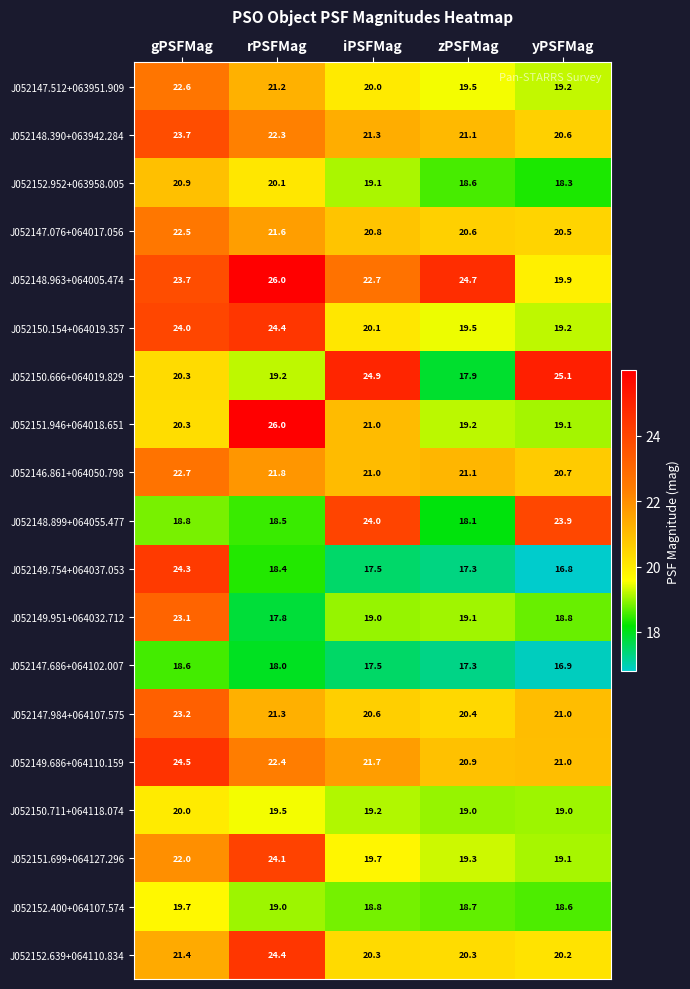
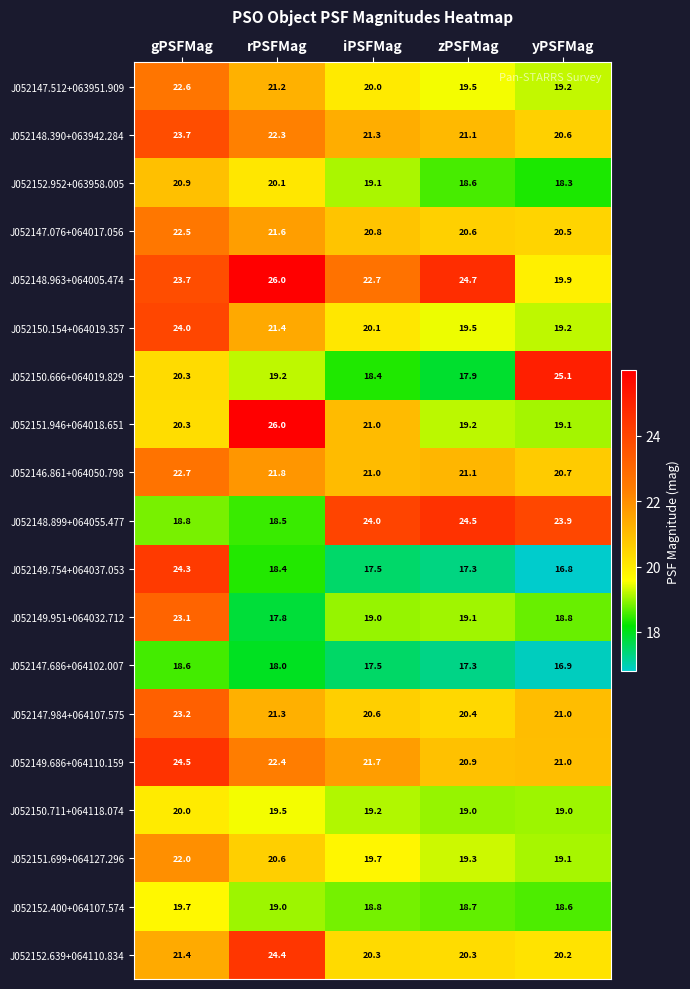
J052150.154+064019.357, rPSFMag: 24.4 -> 21.4
J052150.666+064019.829, iPSFMag: 24.9 -> 18.4
J052148.899+064055.477, zPSFMag: 18.1 -> 24.5
J052151.699+064127.296, rPSFMag: 24.1 -> 20.6
